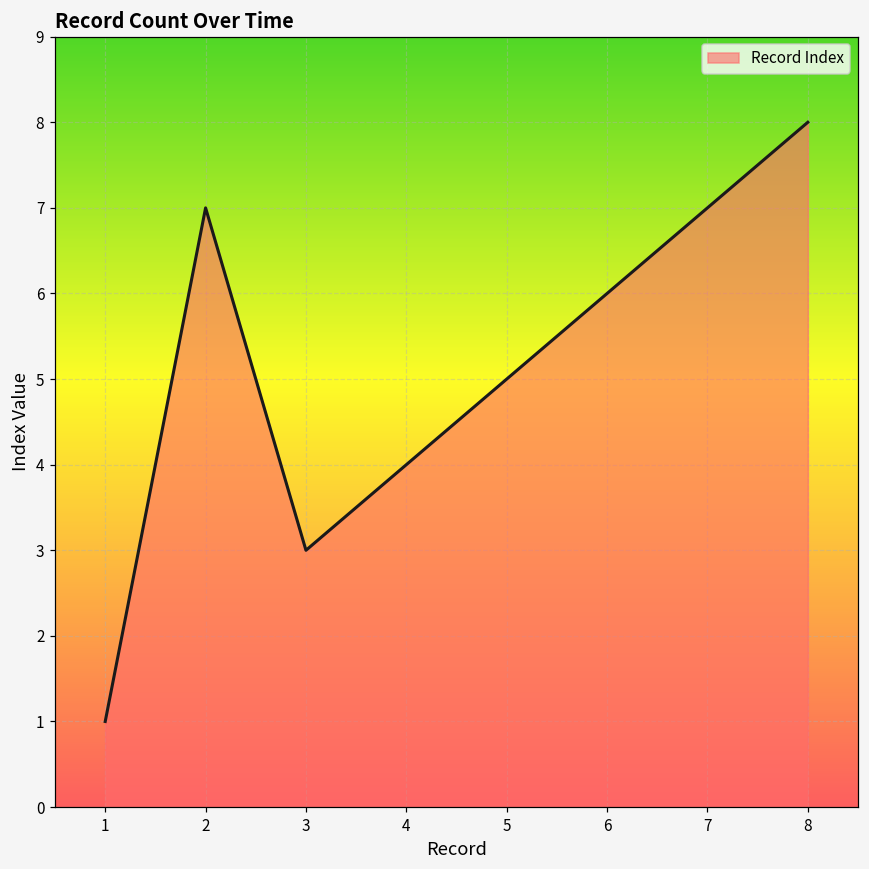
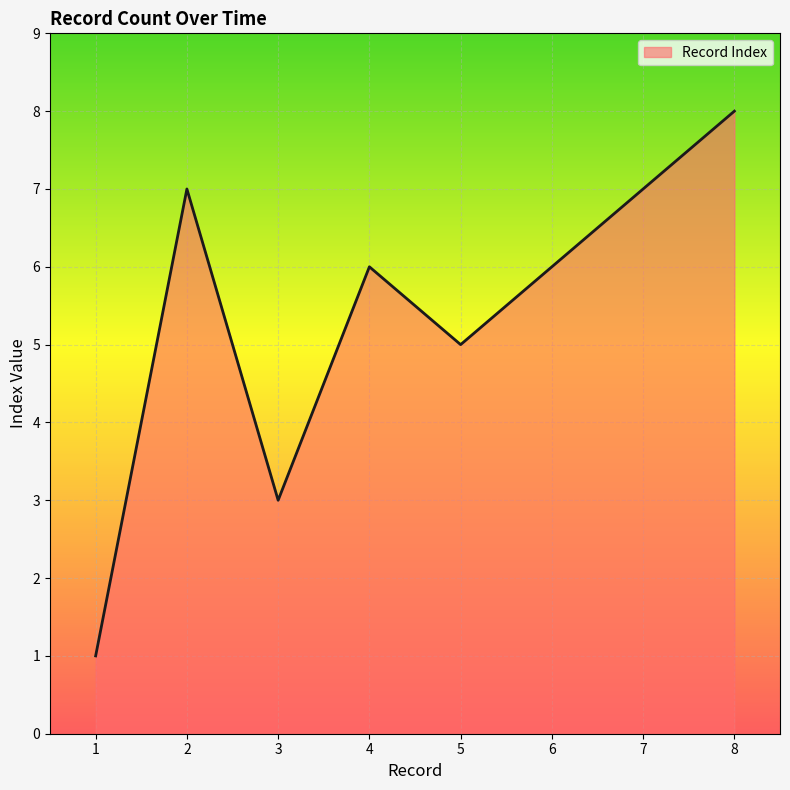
4: 4 -> 6
